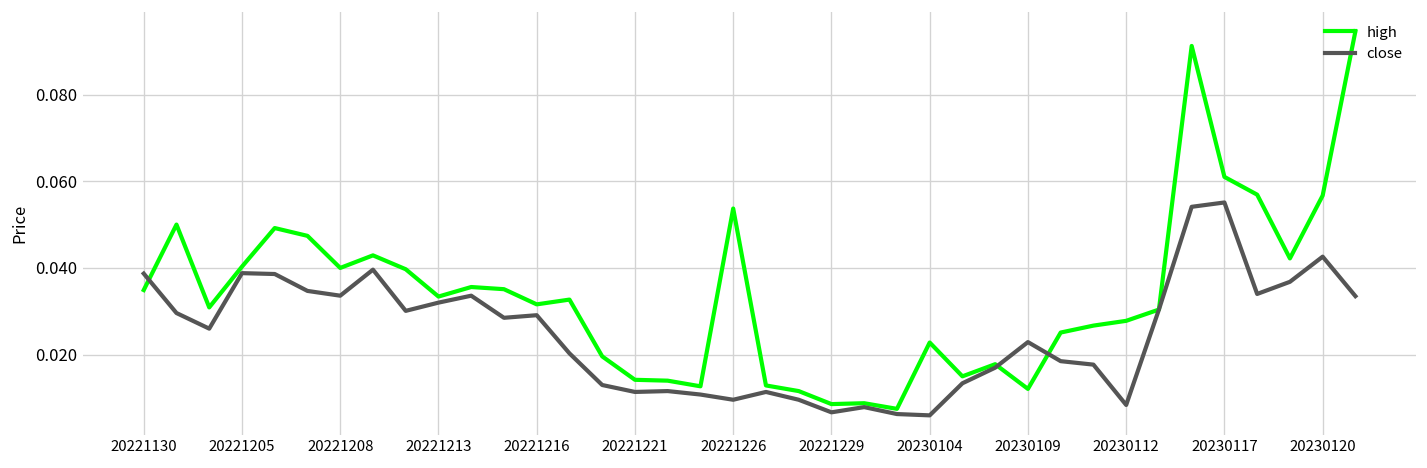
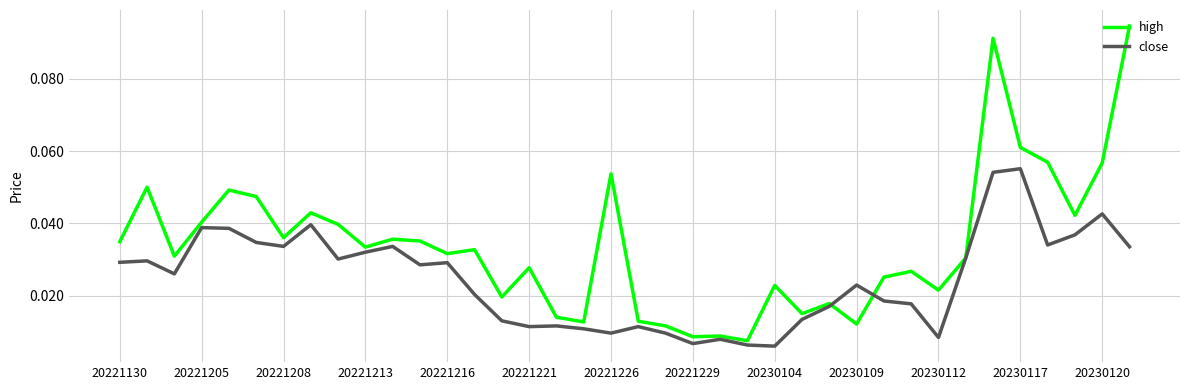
close, 20221130: 0.039 -> 0.029
high, 20221208: 0.040 -> 0.036
high, 20221221: 0.014 -> 0.028
high, 20230112: 0.028 -> 0.022
